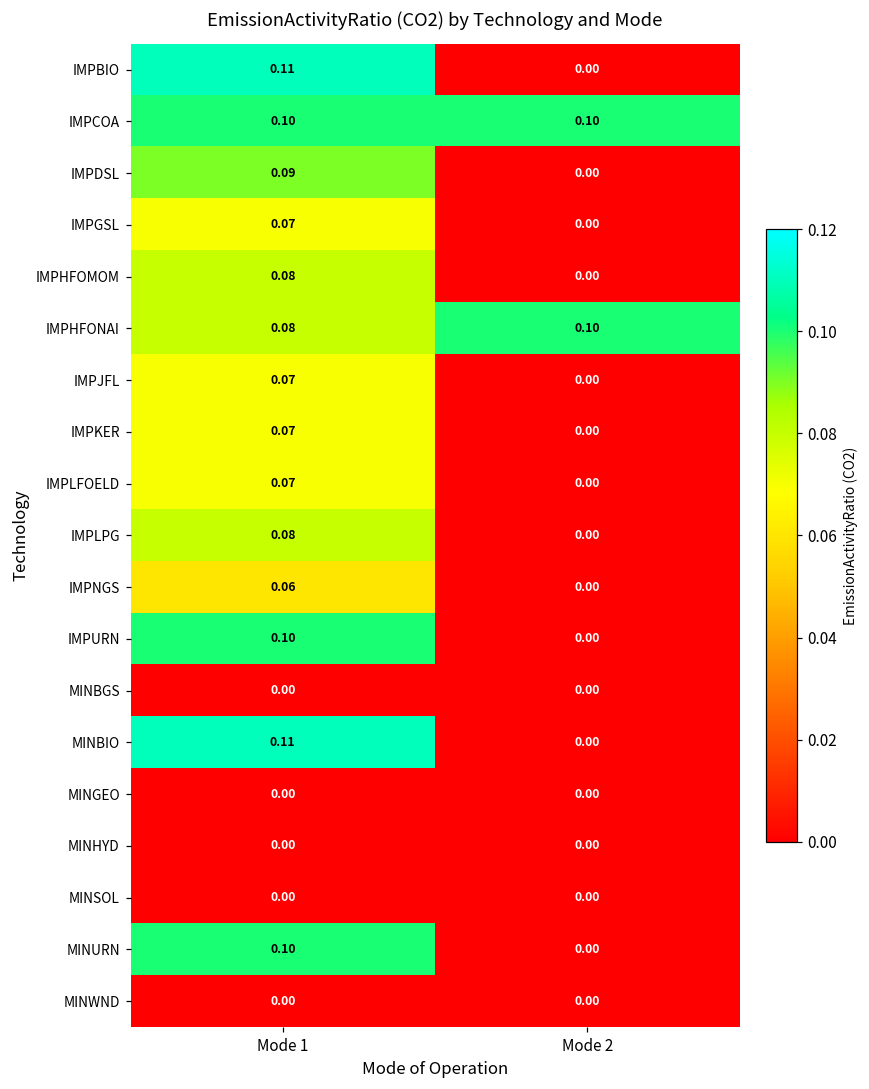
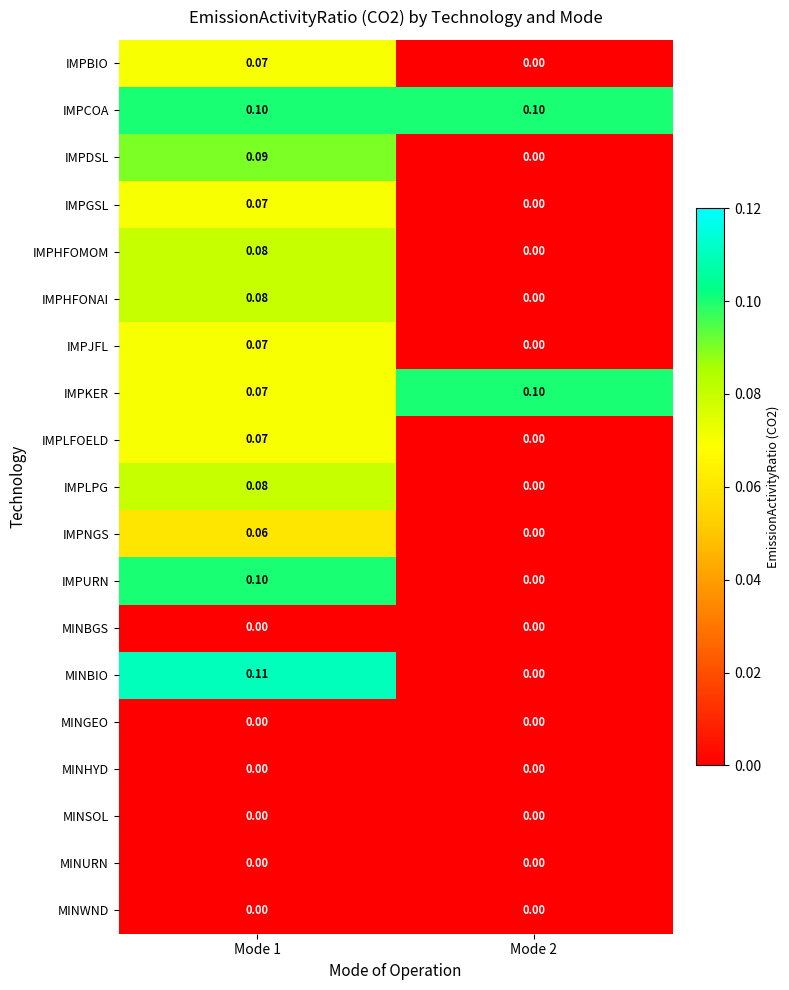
IMPBIO, Mode 1: 0.11 -> 0.07
IMPHFONAI, Mode 2: 0.10 -> 0.00
IMPKER, Mode 2: 0.00 -> 0.10
MINURN, Mode 1: 0.10 -> 0.00
